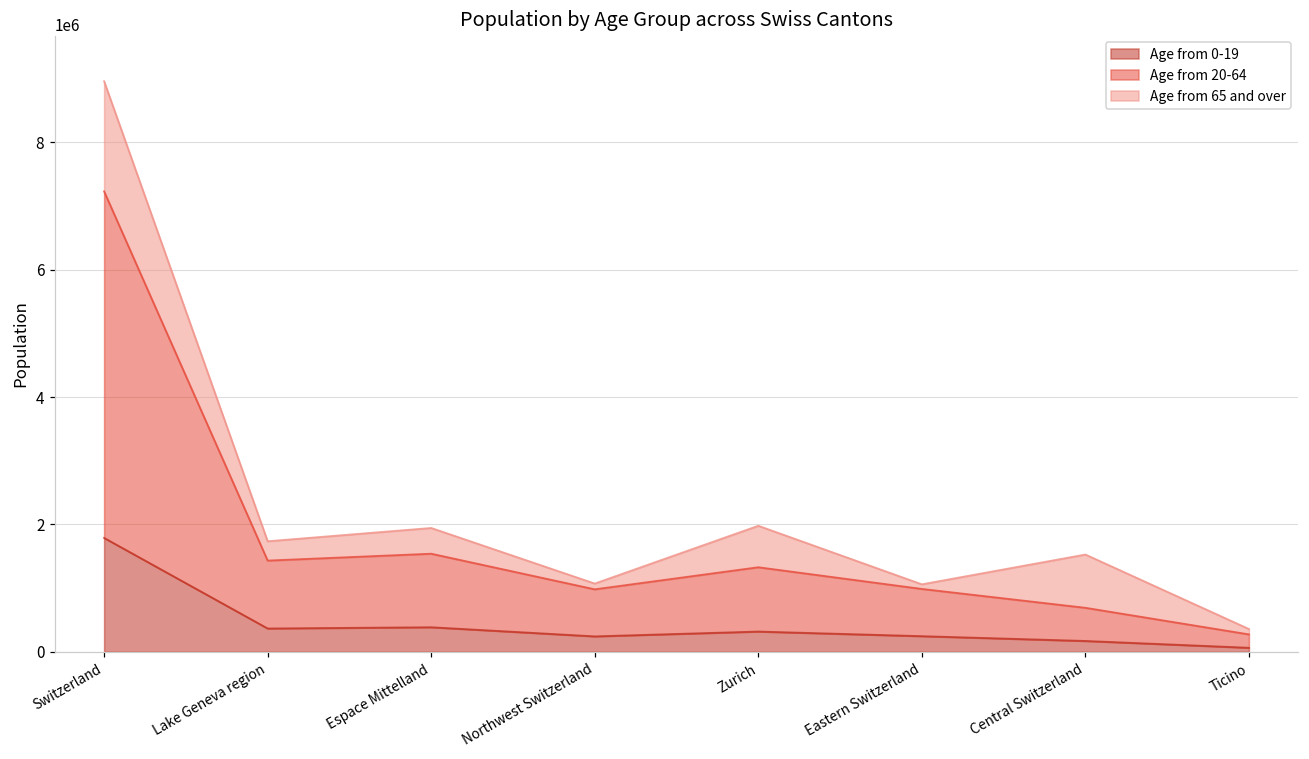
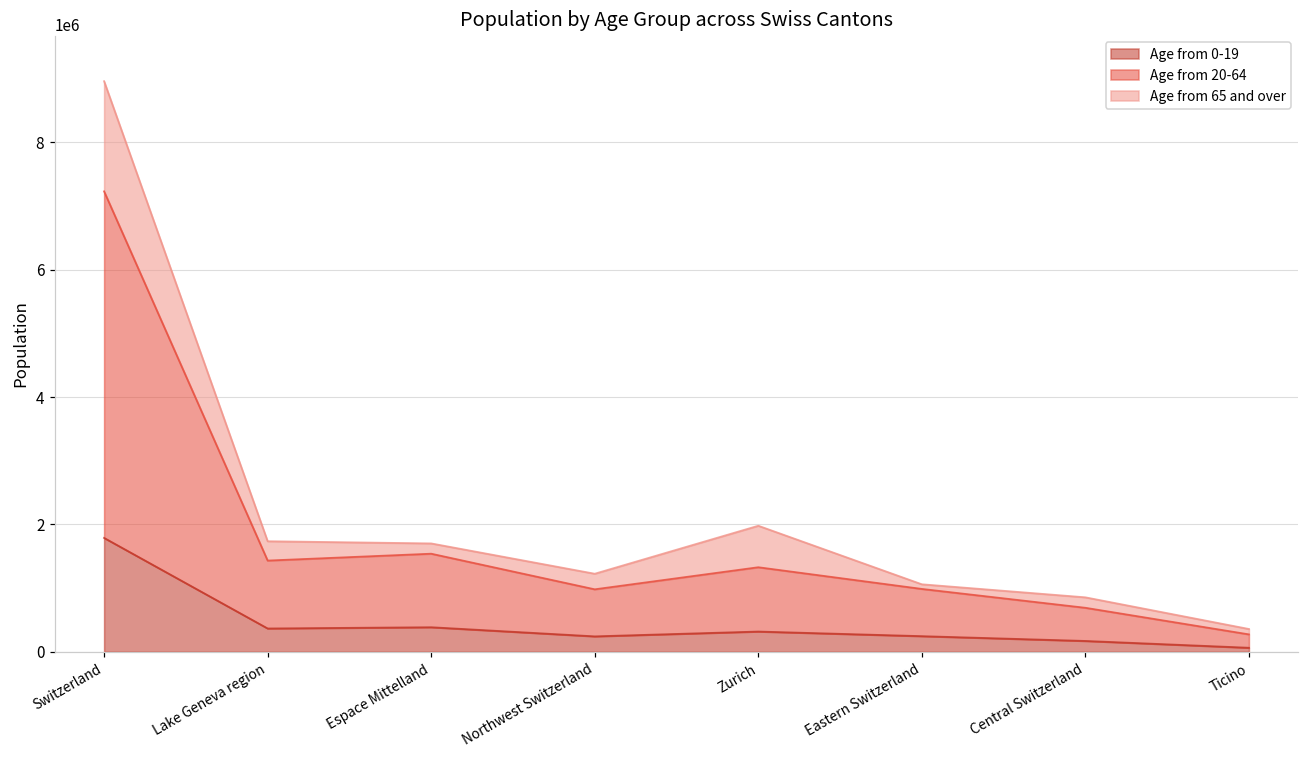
Age from 65 and over, Espace Mittelland: 400000 -> 200000
Age from 65 and over, Northwest Switzerland: 100000 -> 200000
Age from 65 and over, Central Switzerland: 800000 -> 200000
